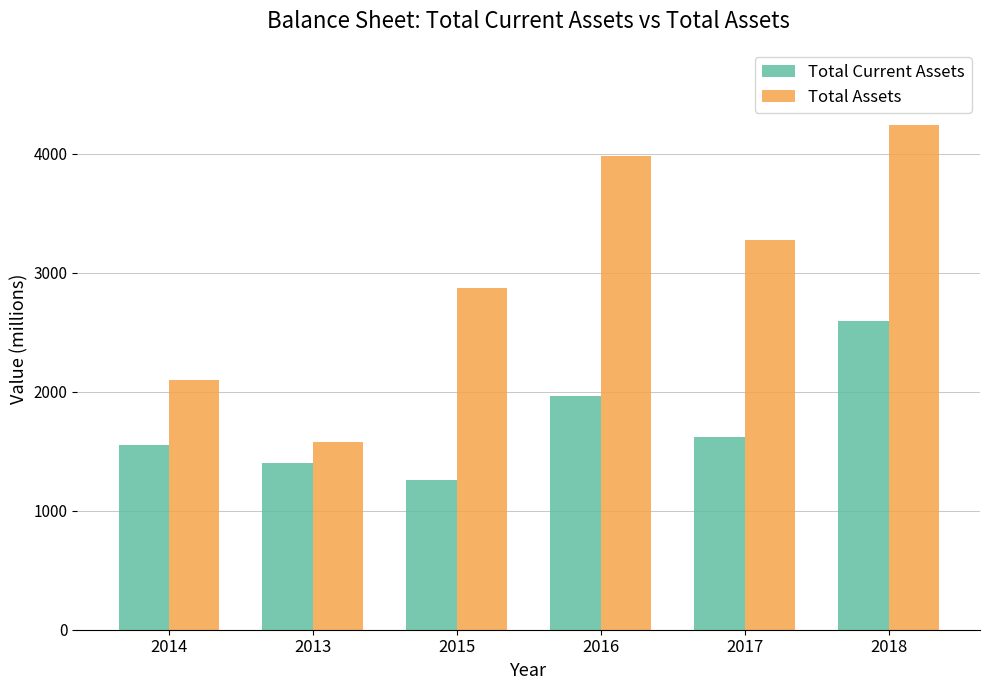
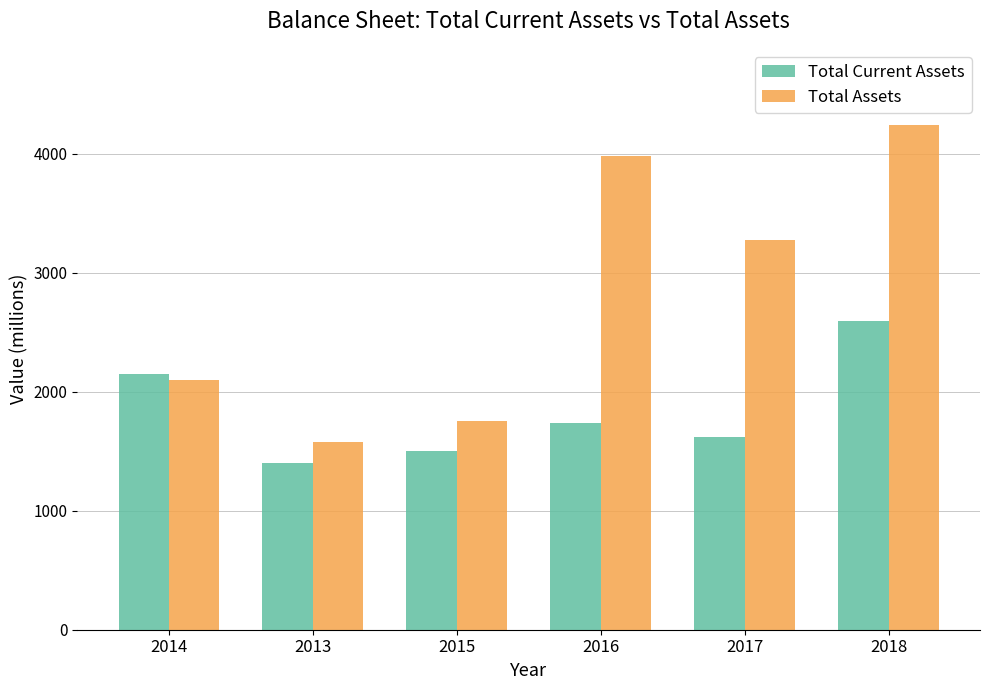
Total Current Assets, 2014: 1550 -> 2150
Total Current Assets, 2015: 1260 -> 1500
Total Assets, 2015: 2870 -> 1750
Total Current Assets, 2016: 1970 -> 1740
